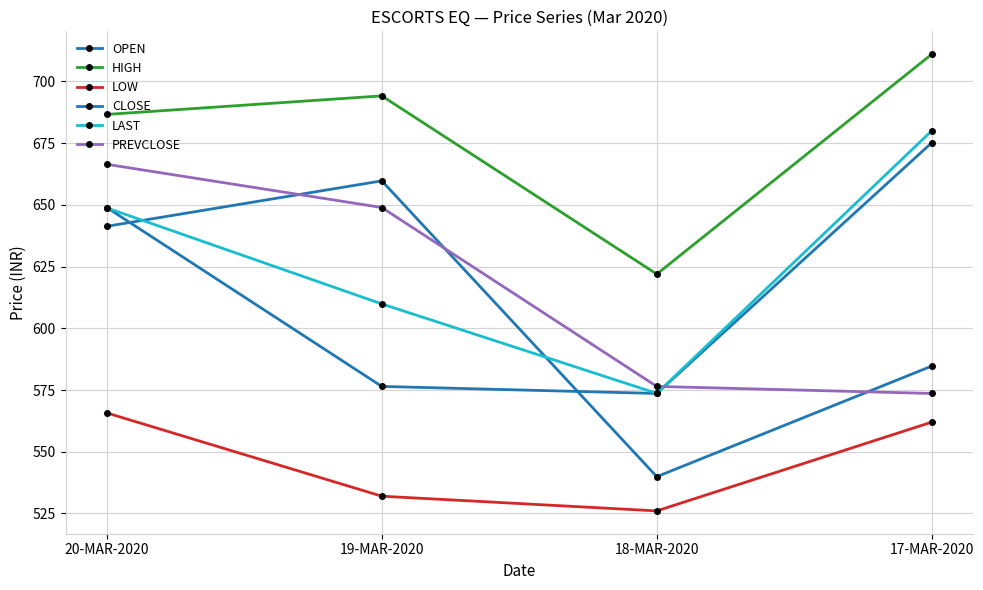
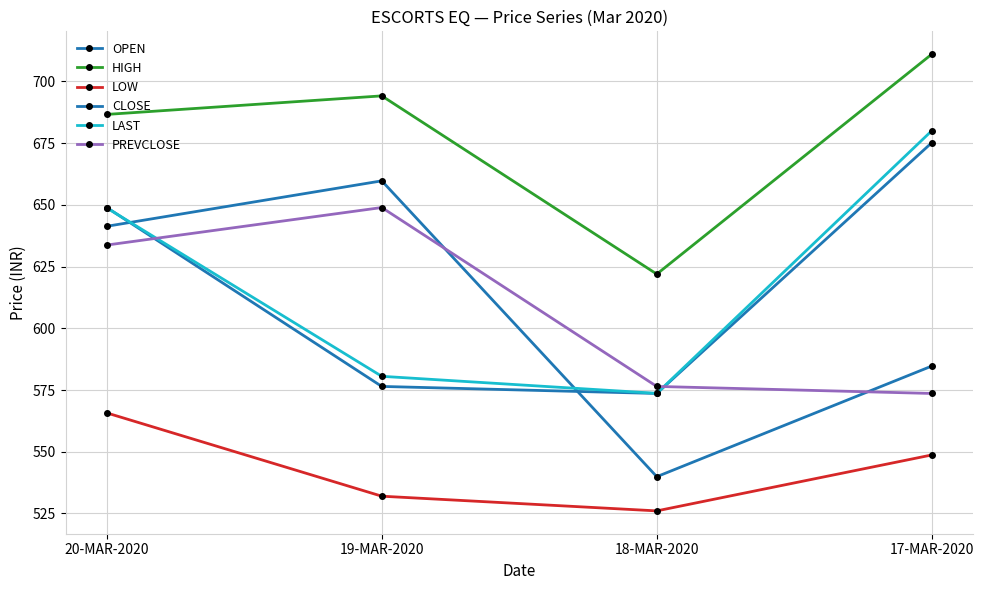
PREVCLOSE, 20-MAR-2020: 666 -> 634
LAST, 19-MAR-2020: 610 -> 581
LOW, 17-MAR-2020: 562 -> 549
